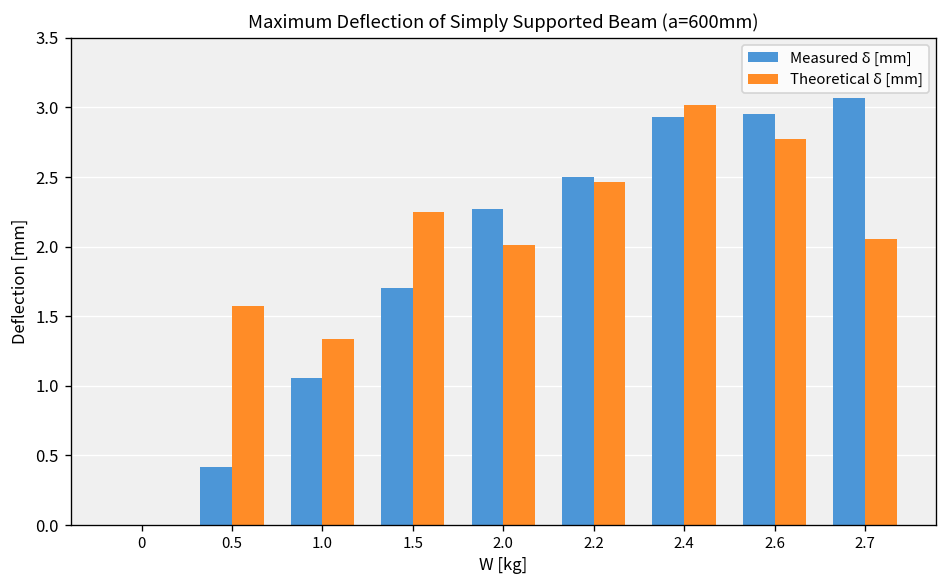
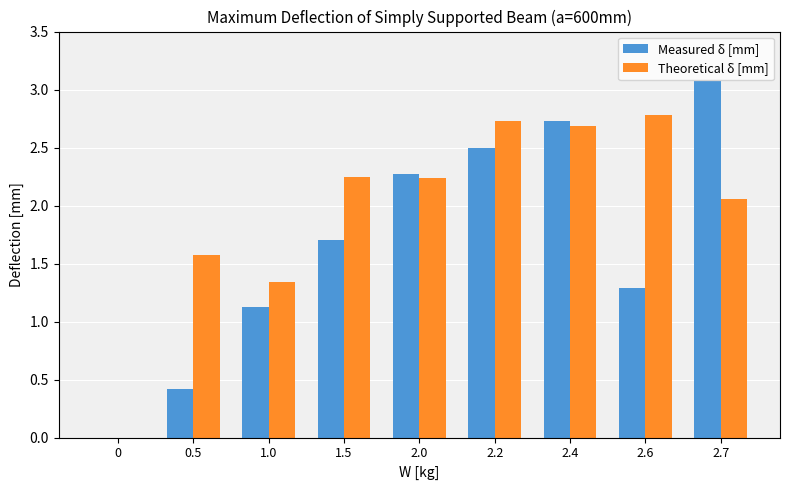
Measured δ [mm], 1.0: 1.06 -> 1.13
Theoretical δ [mm], 2.0: 2.01 -> 2.24
Theoretical δ [mm], 2.2: 2.46 -> 2.73
Measured δ [mm], 2.4: 2.93 -> 2.73
Theoretical δ [mm], 2.4: 3.02 -> 2.69
Measured δ [mm], 2.6: 2.95 -> 1.29
